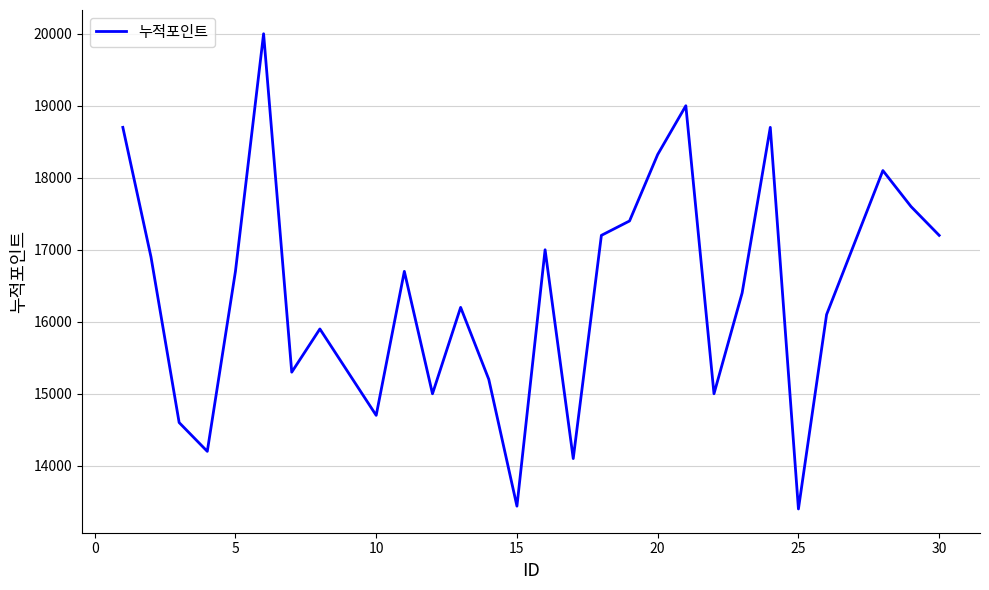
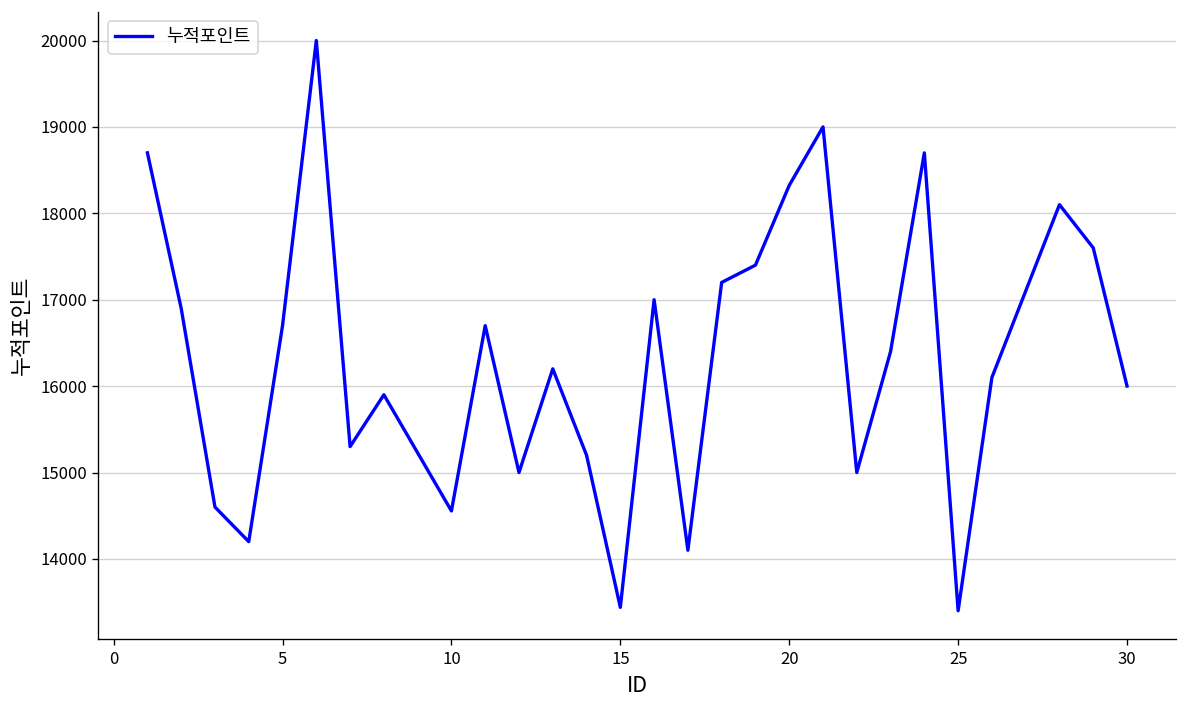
10: 14700 -> 14600
30: 17200 -> 16000
